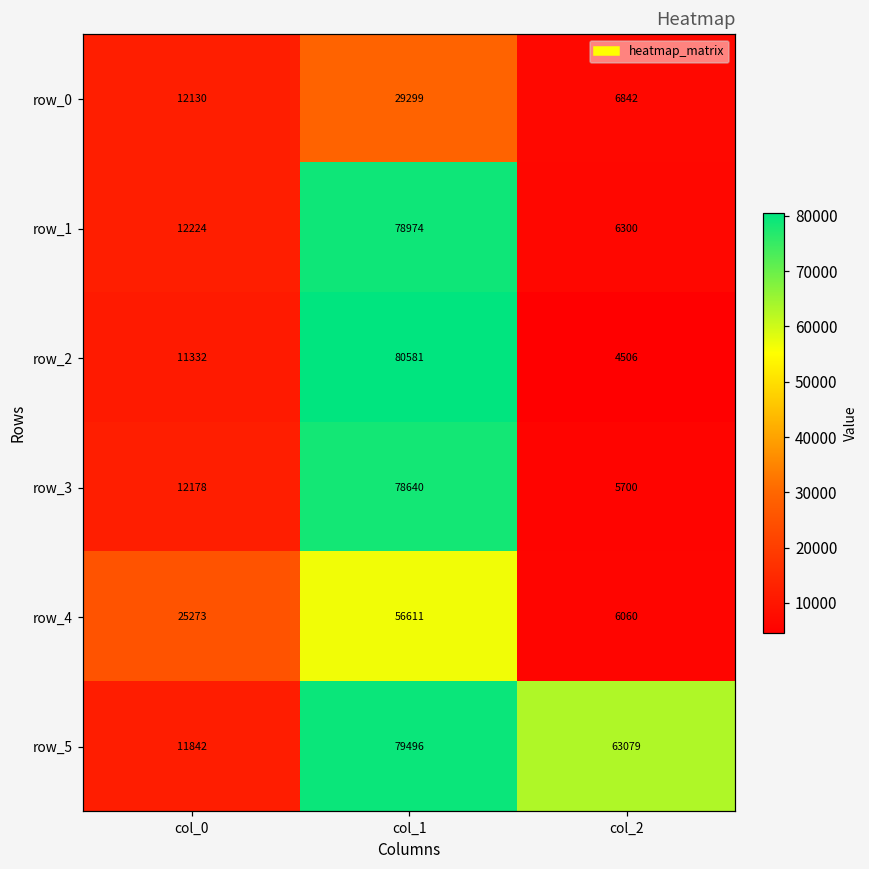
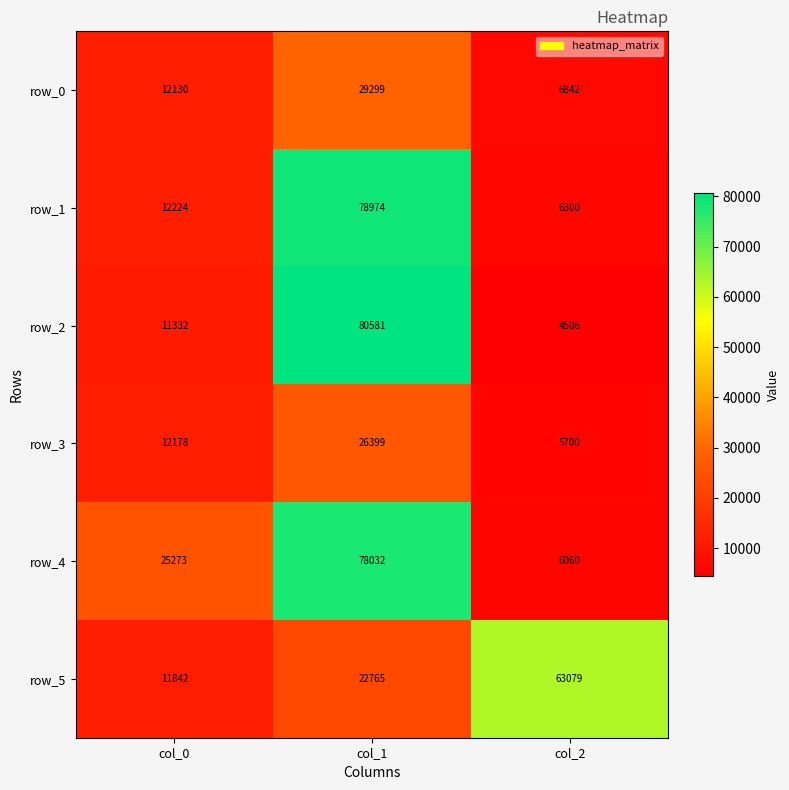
row_3, col_1: 78640 -> 26399
row_4, col_1: 56611 -> 78032
row_5, col_1: 79496 -> 22765
